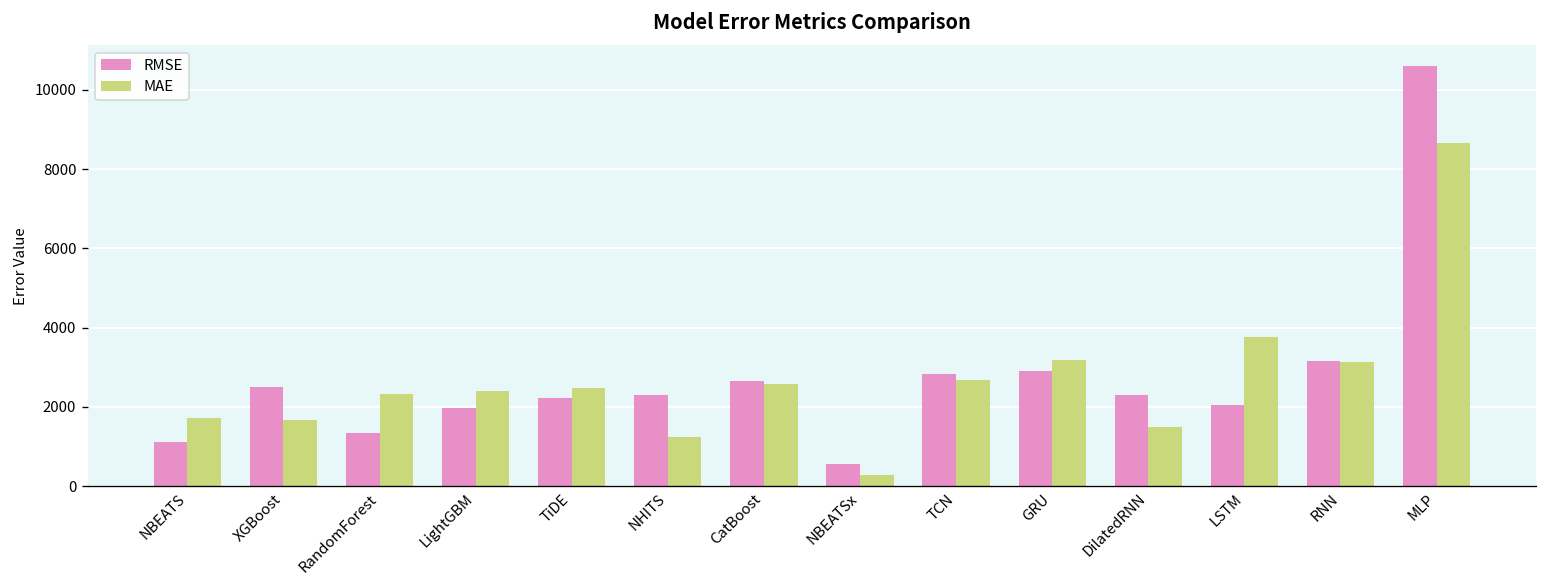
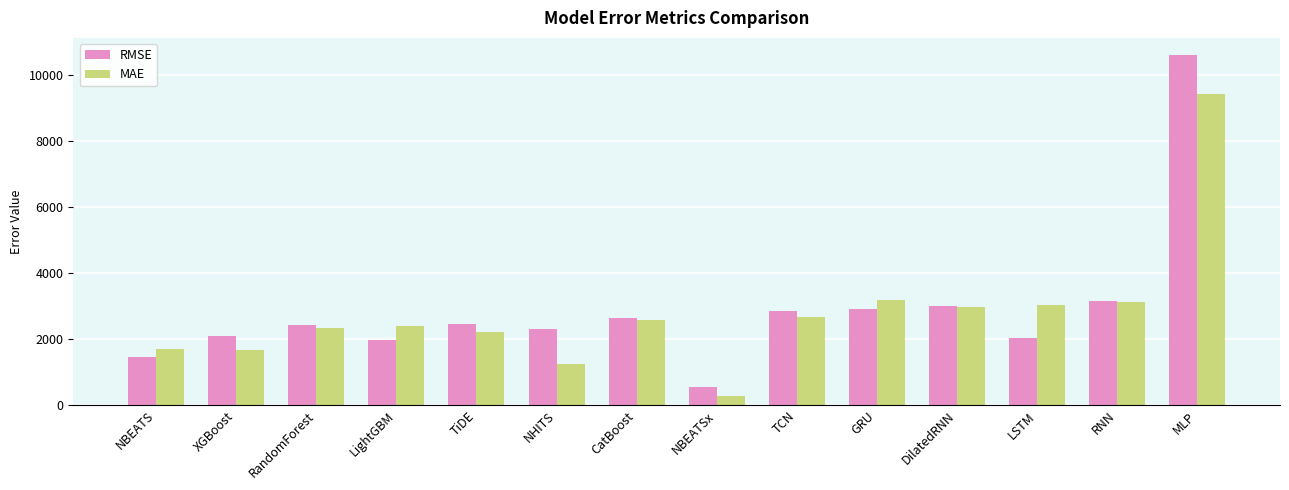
RMSE, NBEATS: 1100 -> 1500
RMSE, XGBoost: 2500 -> 2100
RMSE, RandomForest: 1400 -> 2400
RMSE, TiDE: 2200 -> 2500
MAE, TiDE: 2500 -> 2200
RMSE, DilatedRNN: 2300 -> 3000
MAE, DilatedRNN: 1500 -> 3000
MAE, LSTM: 3800 -> 3000
MAE, MLP: 8700 -> 9400
